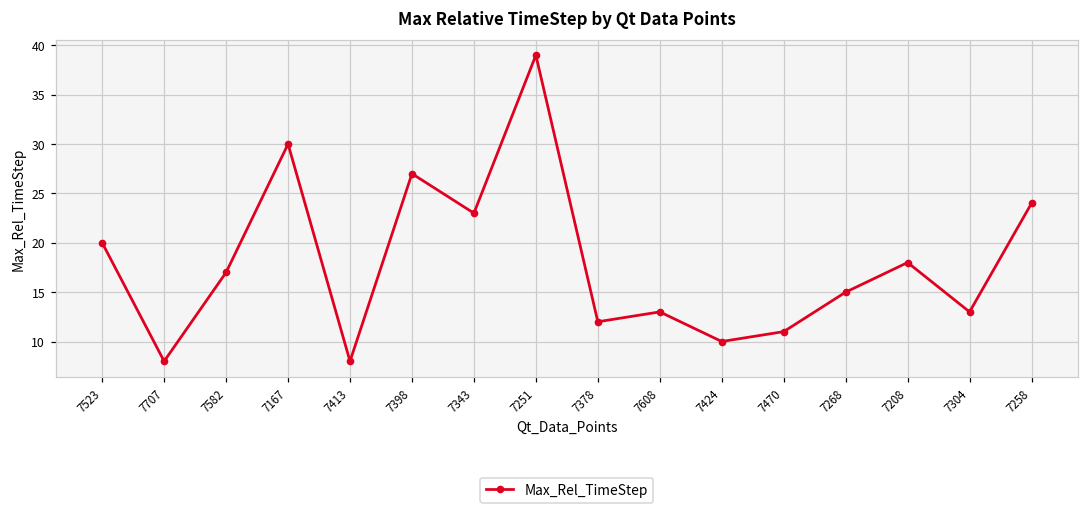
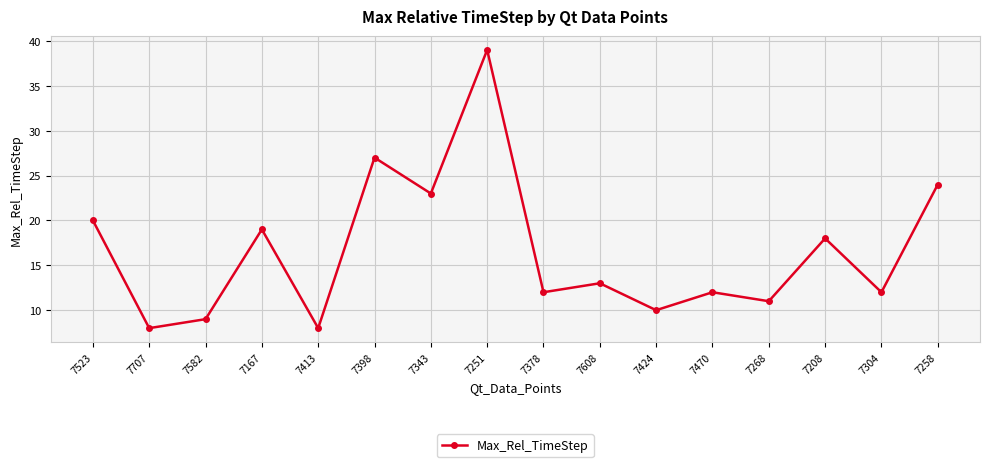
7582: 17 -> 9
7167: 30 -> 19
7470: 11 -> 12
7268: 15 -> 11
7304: 13 -> 12
